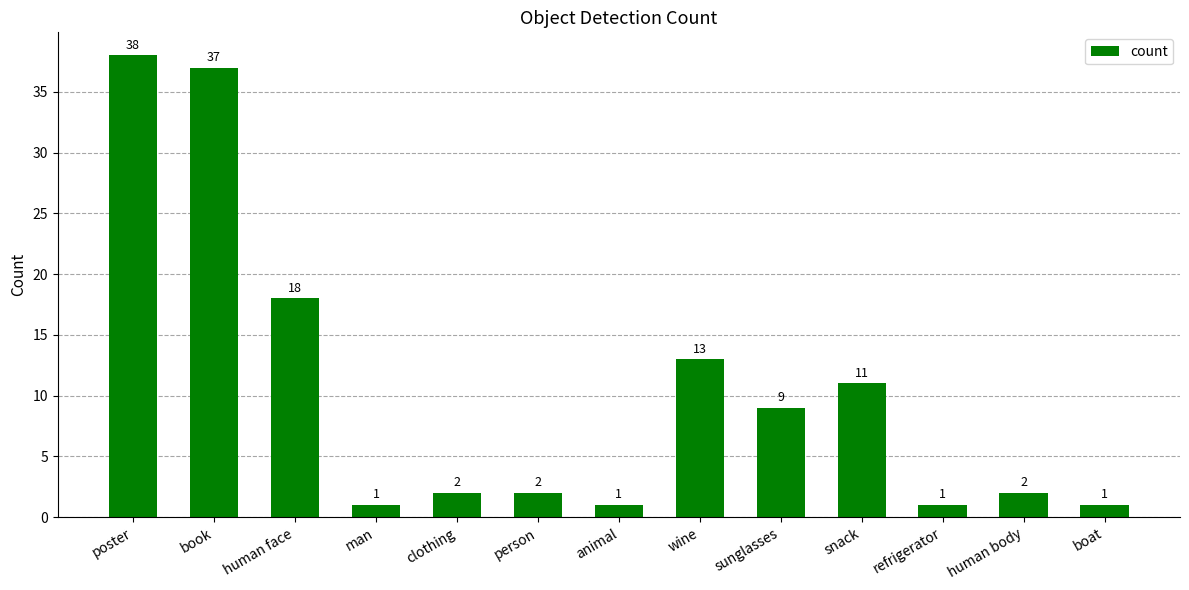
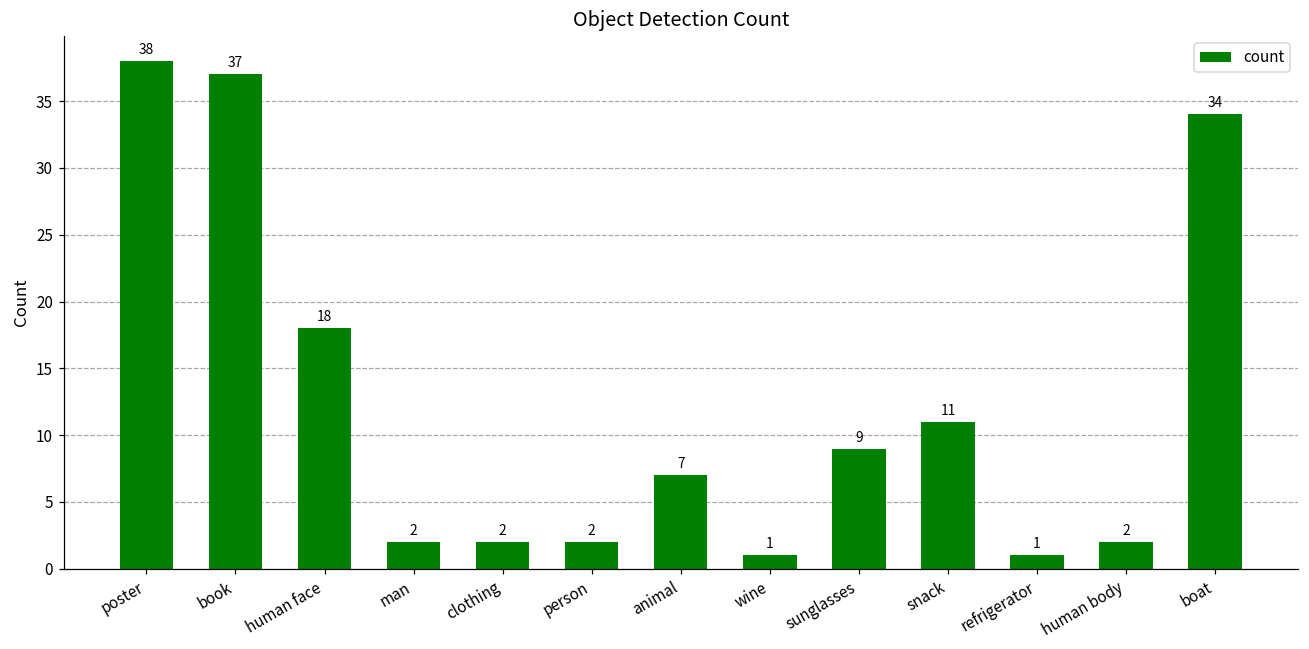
man: 1 -> 2
animal: 1 -> 7
wine: 13 -> 1
boat: 1 -> 34
